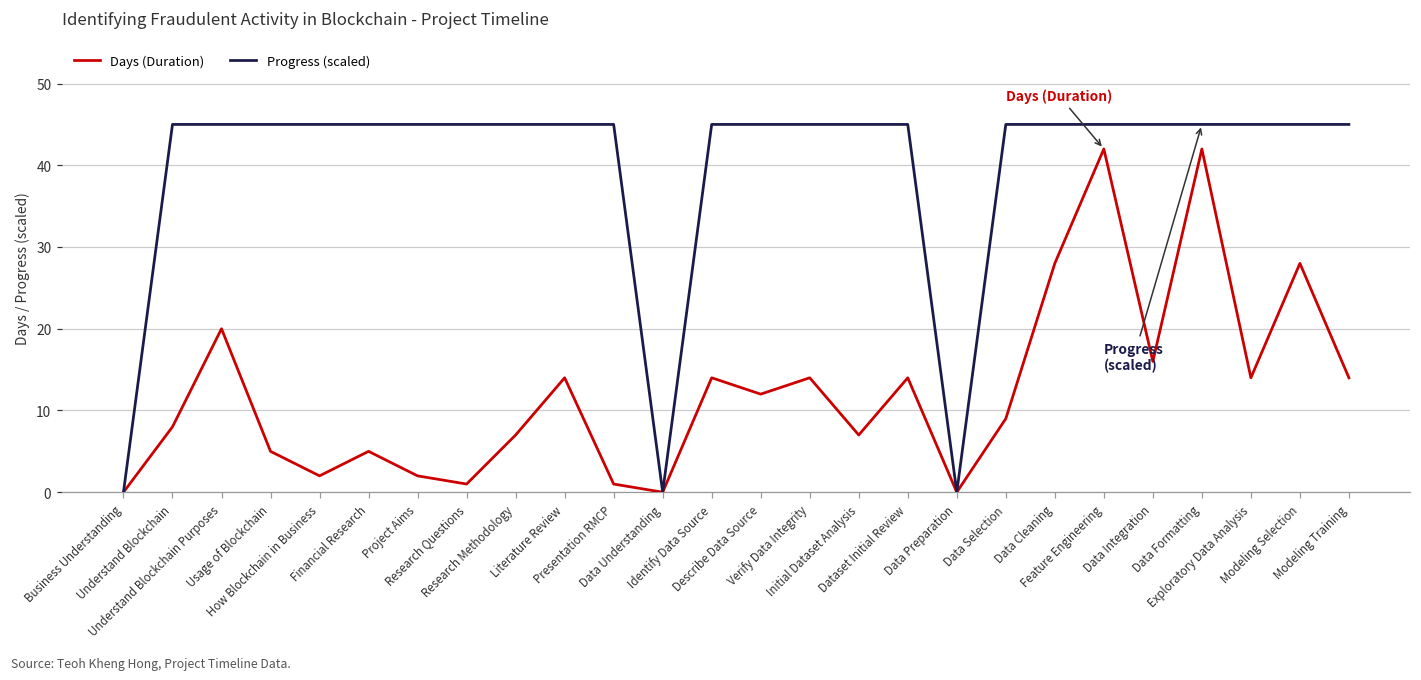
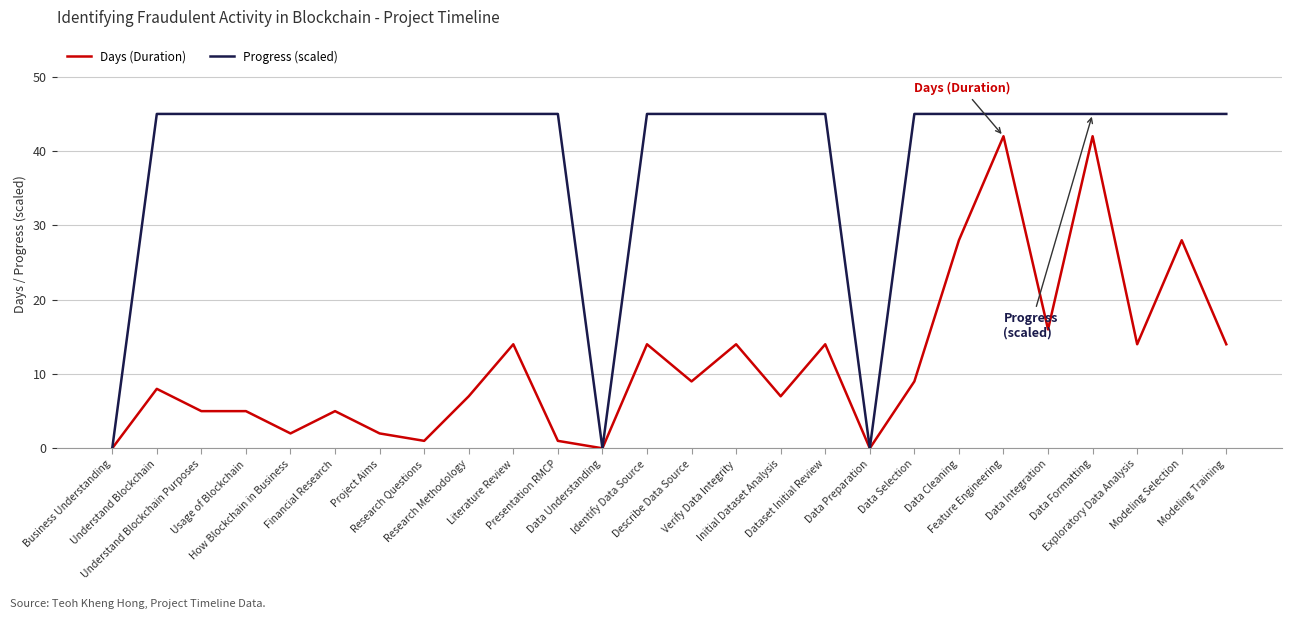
Days (Duration), Understand Blockchain Purposes: 20 -> 5
Days (Duration), Describe Data Source: 12 -> 9
